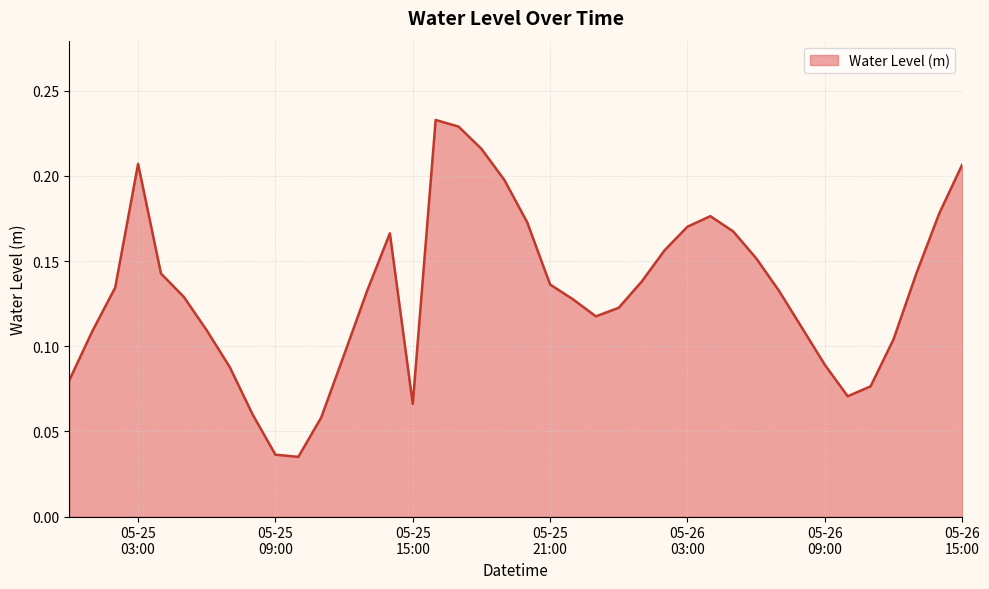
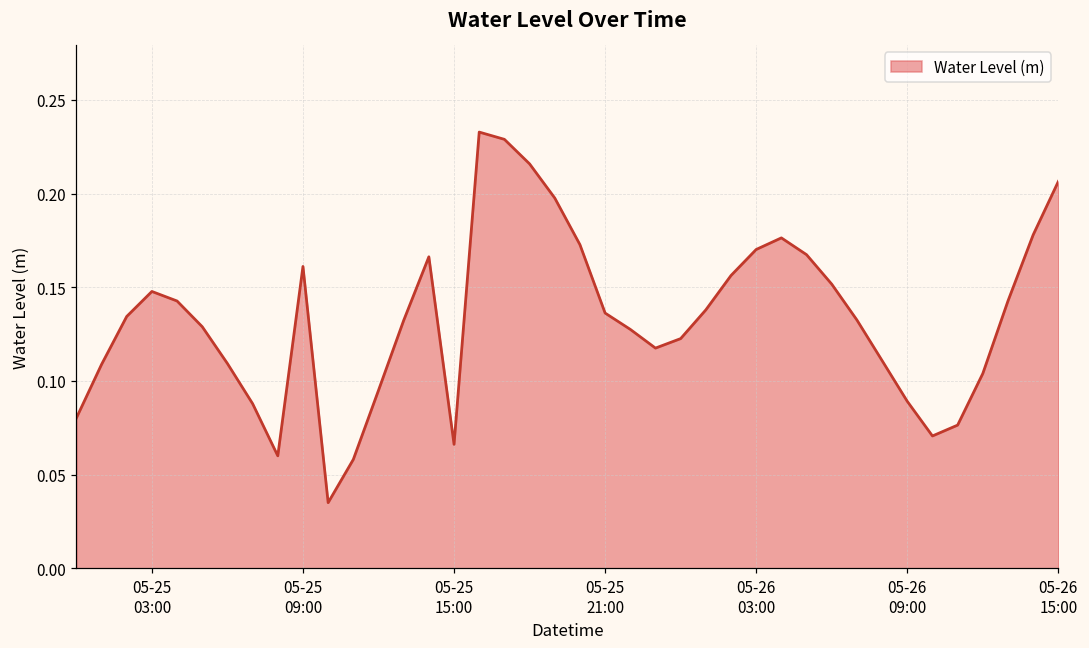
05-25 03:00: 0.207 -> 0.148
05-25 09:00: 0.036 -> 0.161
